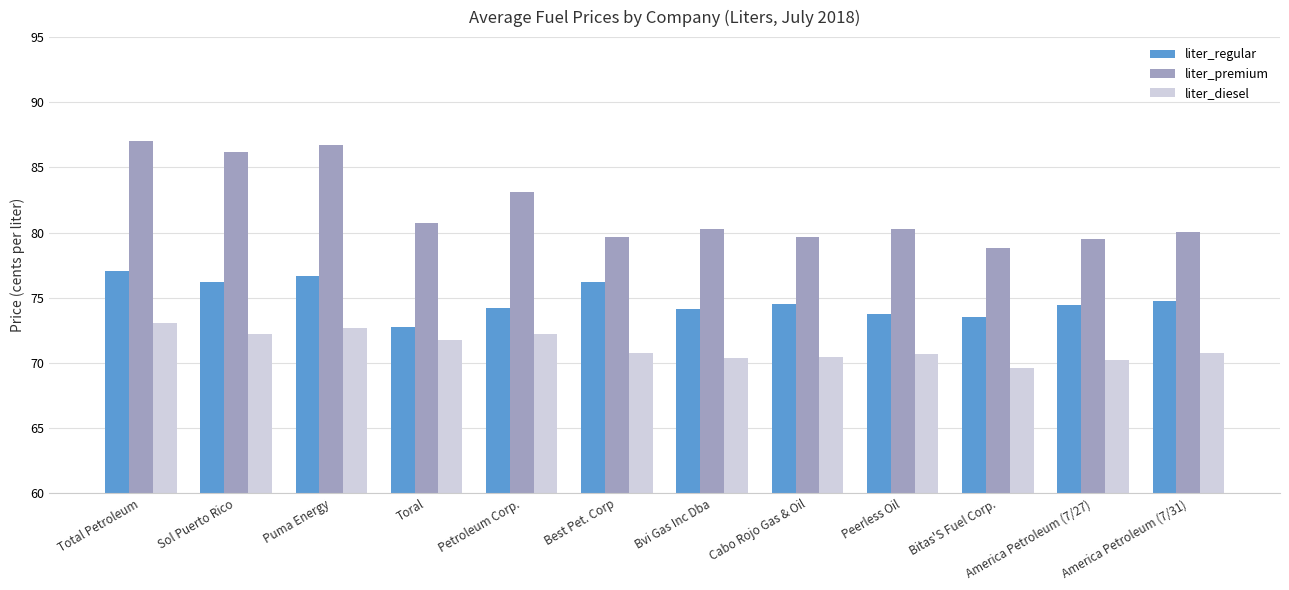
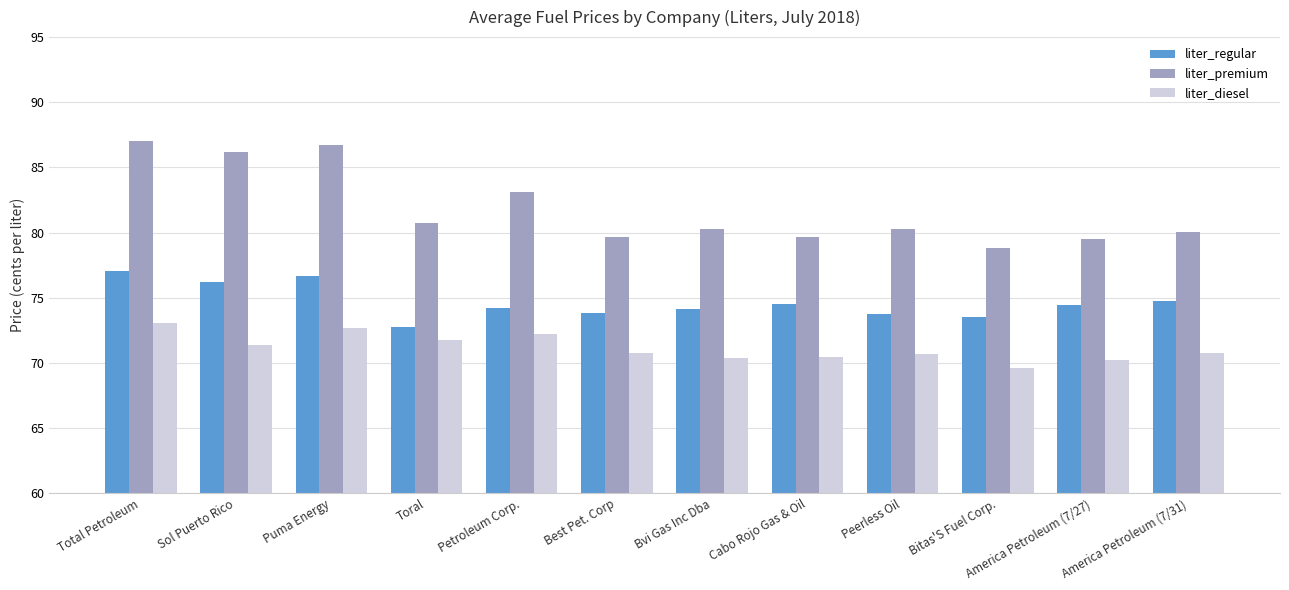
liter_diesel, Sol Puerto Rico: 72.2 -> 71.4
liter_regular, Best Pet. Corp: 76.2 -> 73.9
